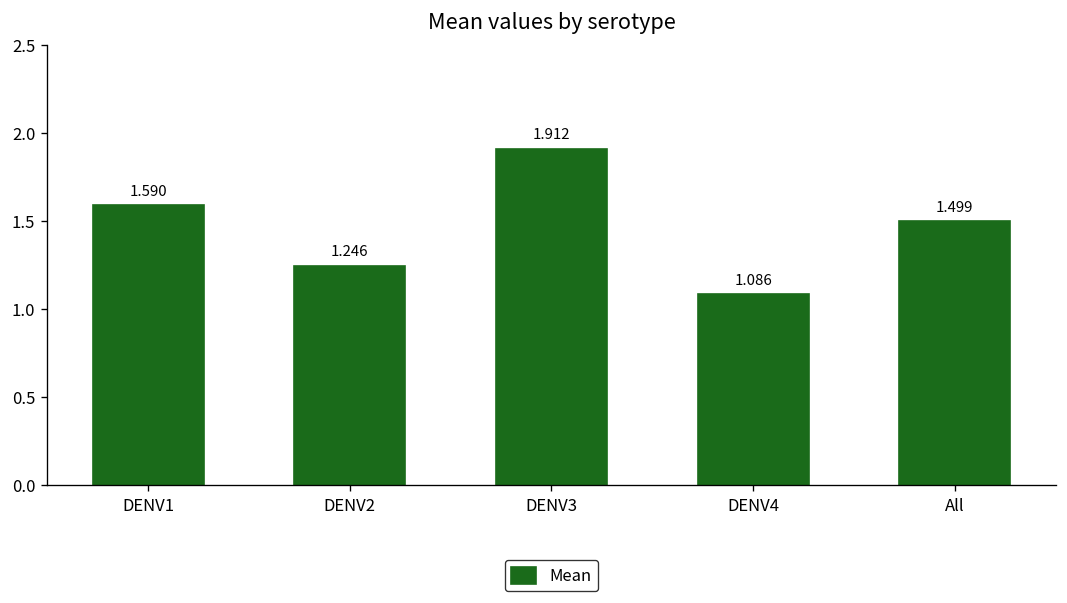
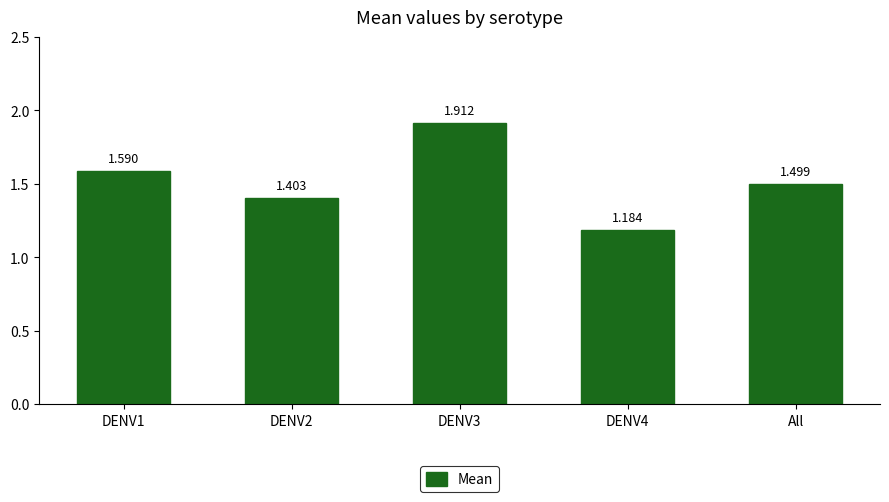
DENV2: 1.246 -> 1.403
DENV4: 1.086 -> 1.184
